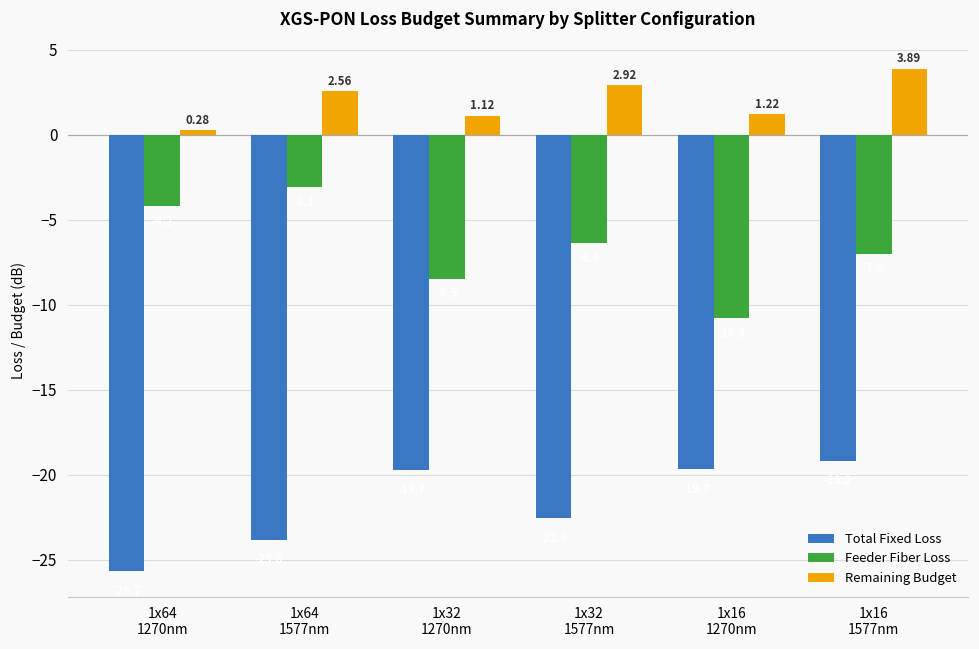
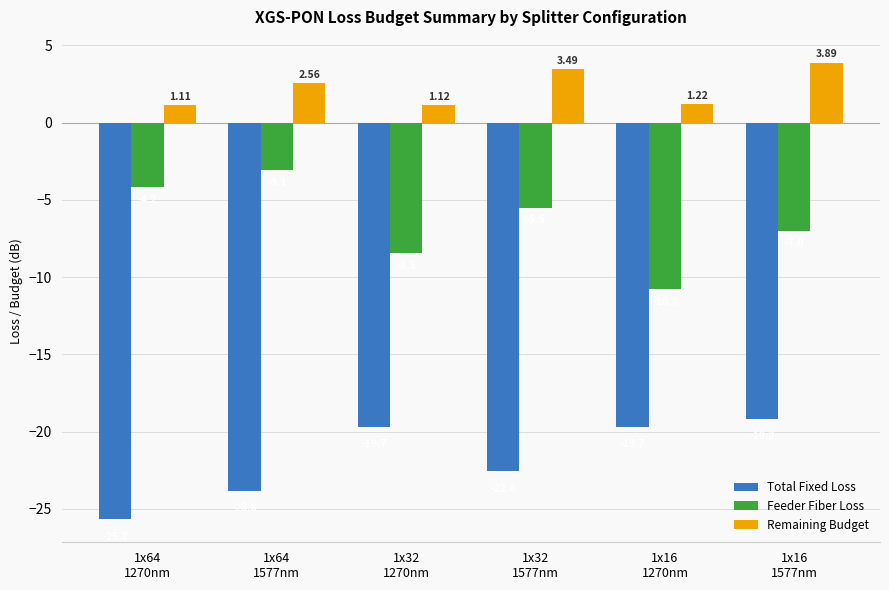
Remaining Budget, 1x64 1270nm: 0.28 -> 1.11
Feeder Fiber Loss, 1x32 1577nm: -6.4 -> -5.5
Remaining Budget, 1x32 1577nm: 2.92 -> 3.49
